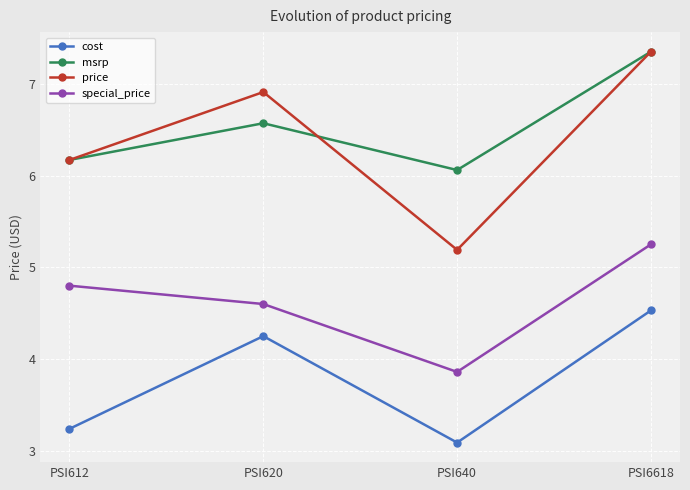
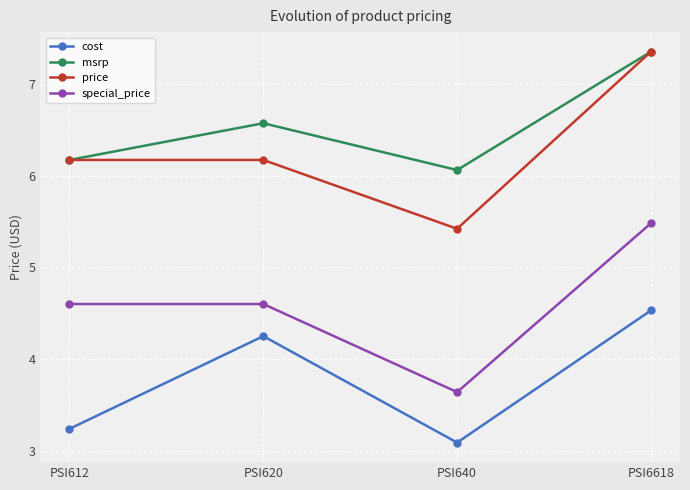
special_price, PSI612: 4.8 -> 4.6
price, PSI620: 6.9 -> 6.2
price, PSI640: 5.2 -> 5.4
special_price, PSI640: 3.9 -> 3.6
special_price, PSI6618: 5.3 -> 5.5
